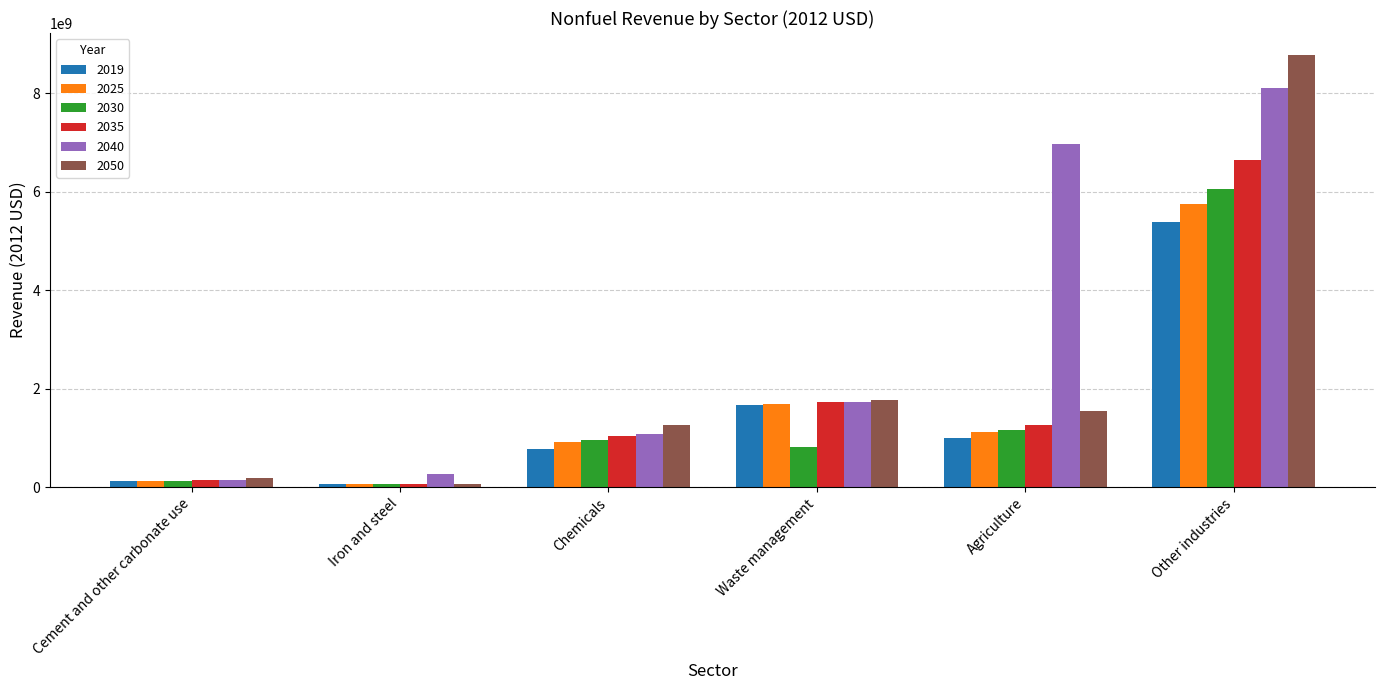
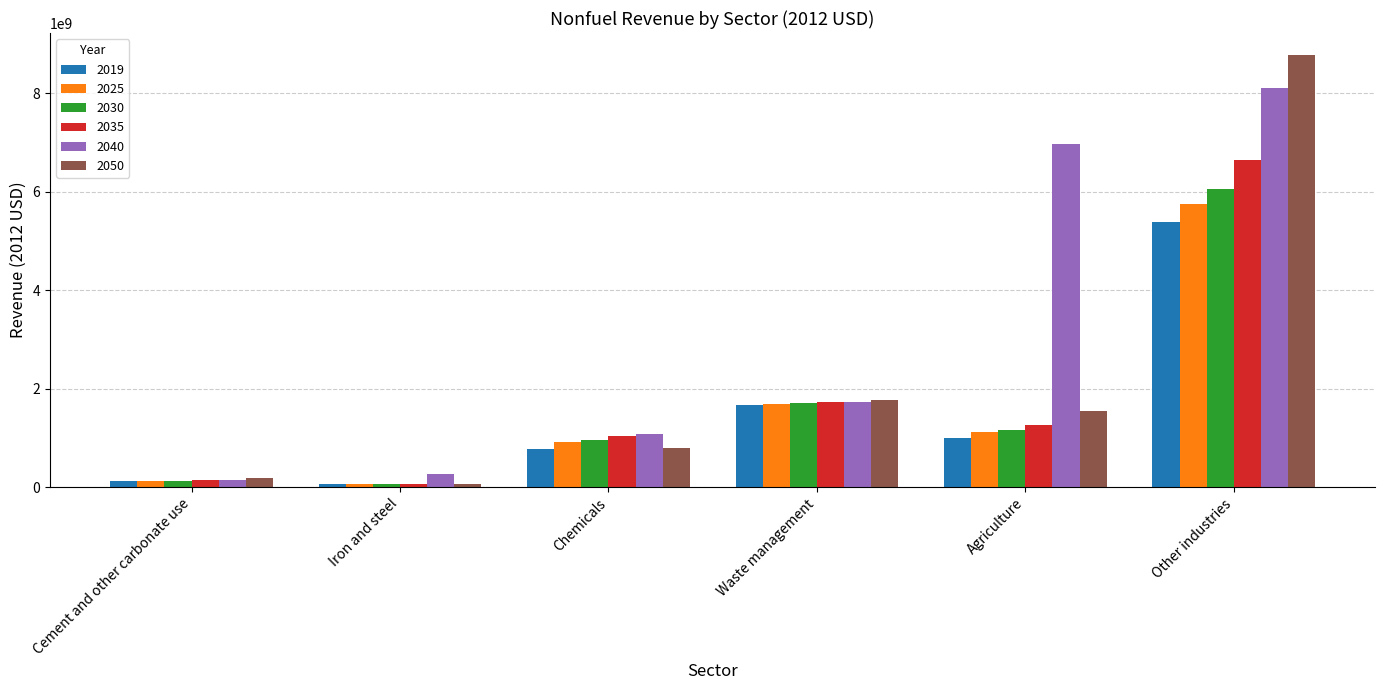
2050, Chemicals: 1300000000 -> 800000000
2030, Waste management: 800000000 -> 1700000000
